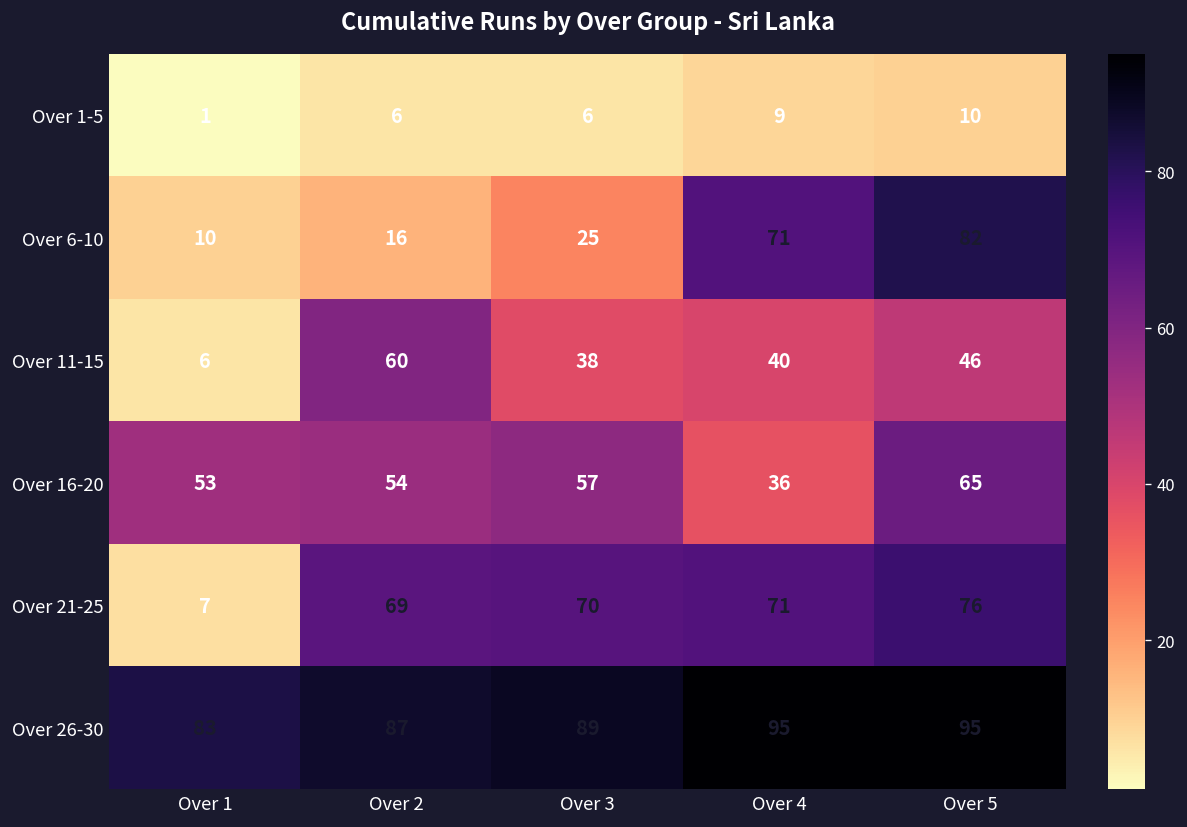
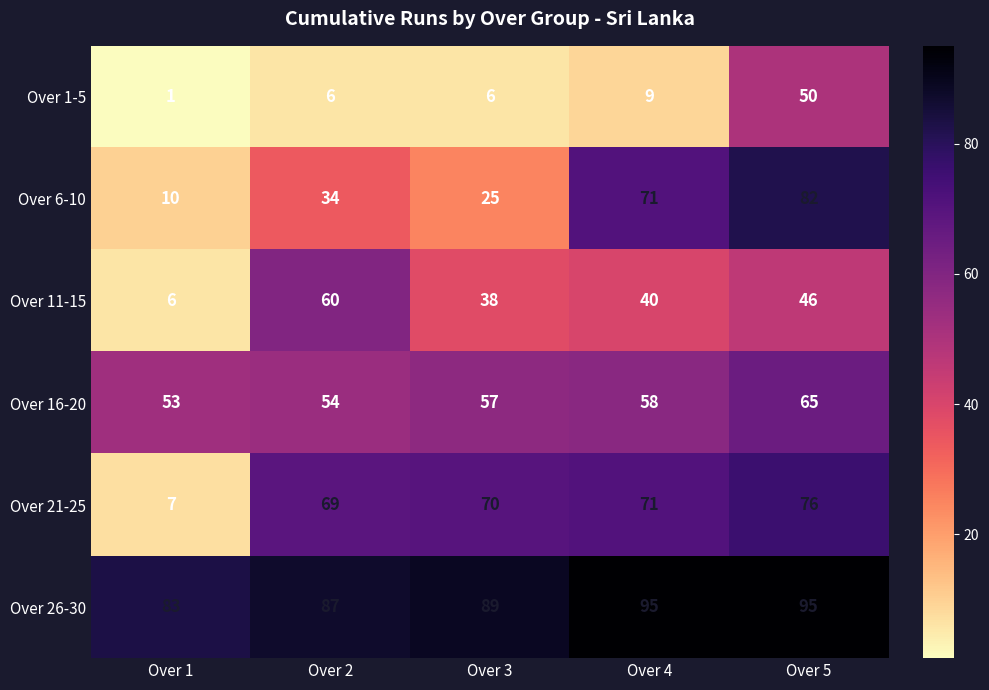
Over 1-5, Over 5: 10 -> 50
Over 6-10, Over 2: 16 -> 34
Over 16-20, Over 4: 36 -> 58
